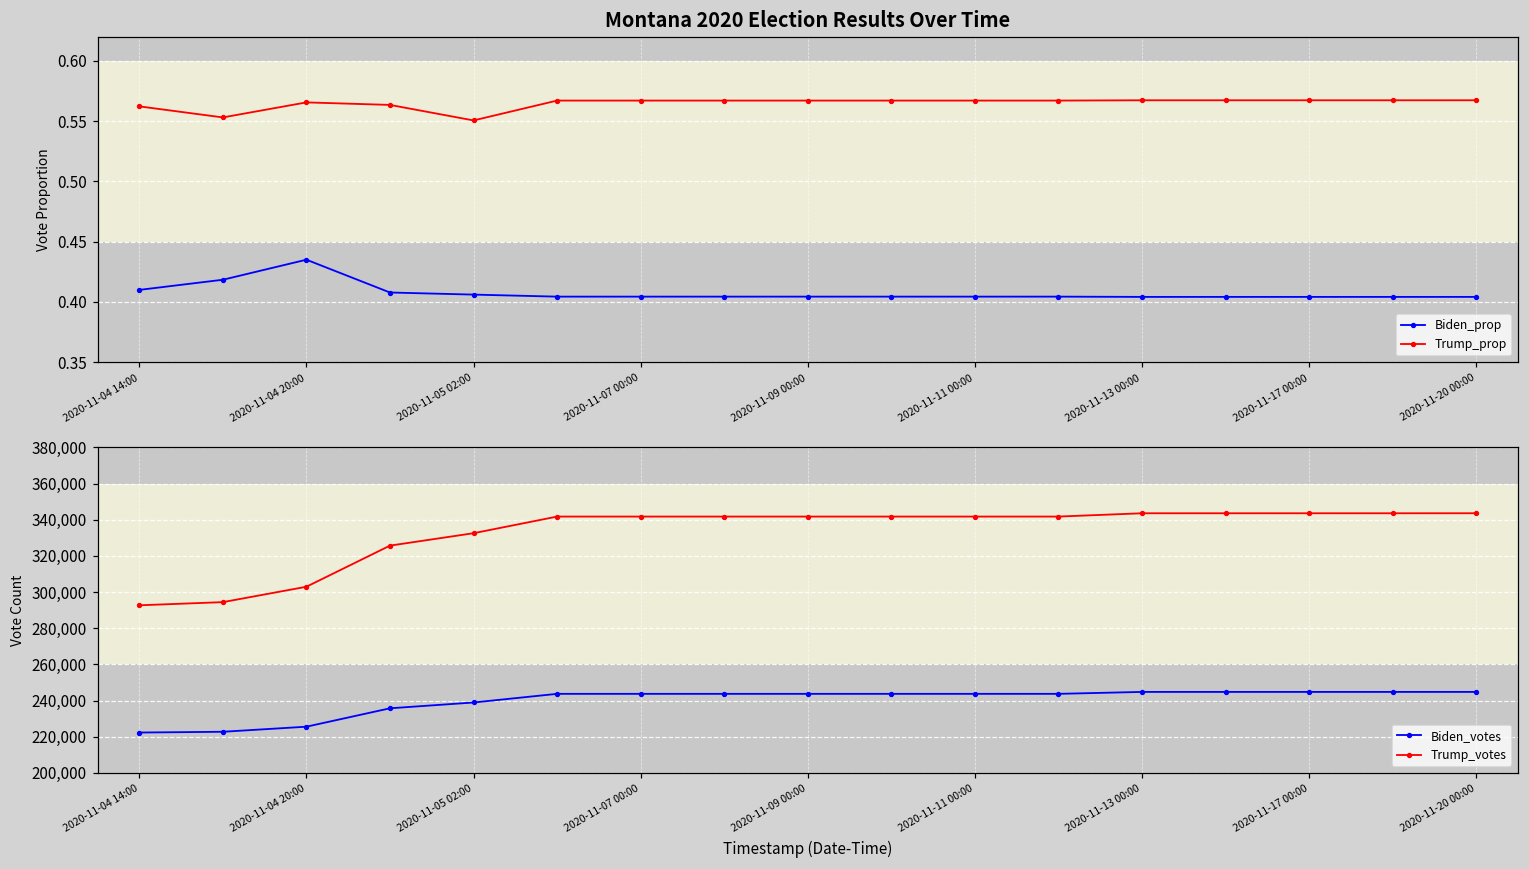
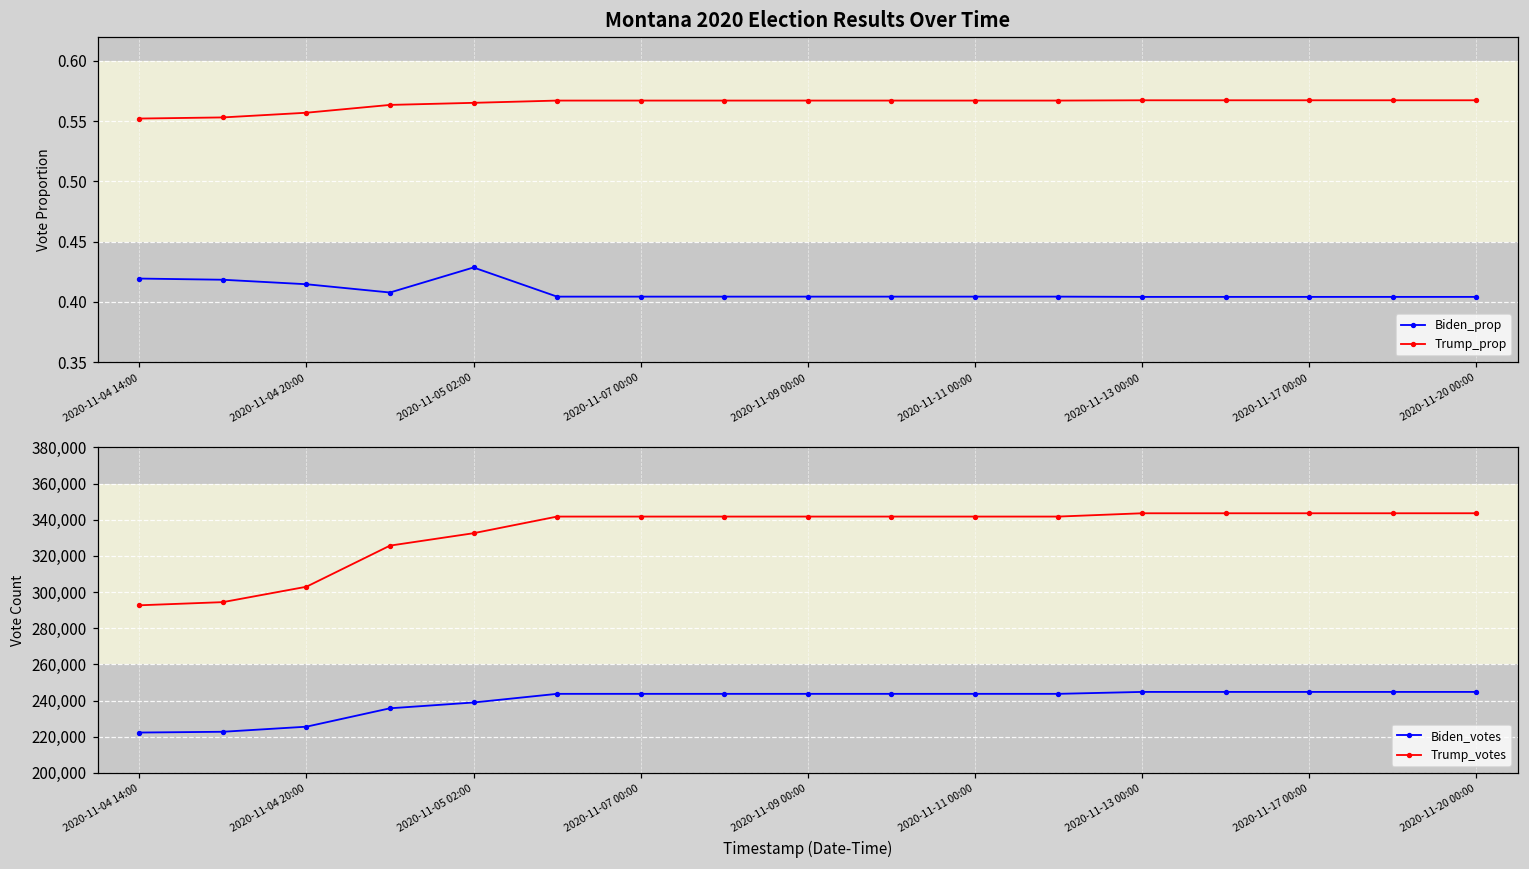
Montana 2020 Election Results Over Time, Biden_prop, 2020-11-04 14:00: 0.410 -> 0.419
Montana 2020 Election Results Over Time, Trump_prop, 2020-11-04 14:00: 0.562 -> 0.552
Montana 2020 Election Results Over Time, Biden_prop, 2020-11-04 20:00: 0.435 -> 0.415
Montana 2020 Election Results Over Time, Trump_prop, 2020-11-04 20:00: 0.565 -> 0.557
Montana 2020 Election Results Over Time, Biden_prop, 2020-11-05 02:00: 0.406 -> 0.429
Montana 2020 Election Results Over Time, Trump_prop, 2020-11-05 02:00: 0.551 -> 0.565
